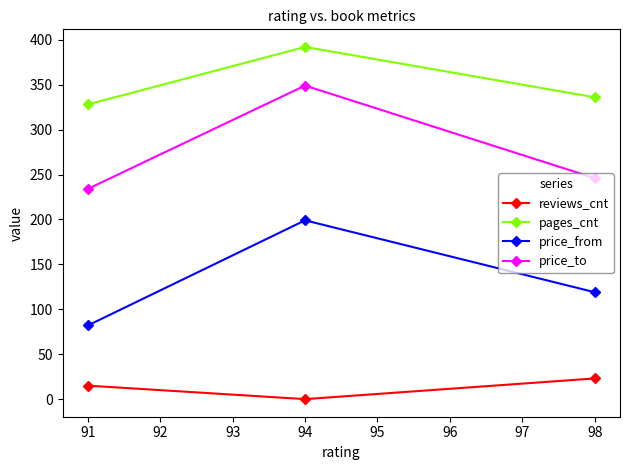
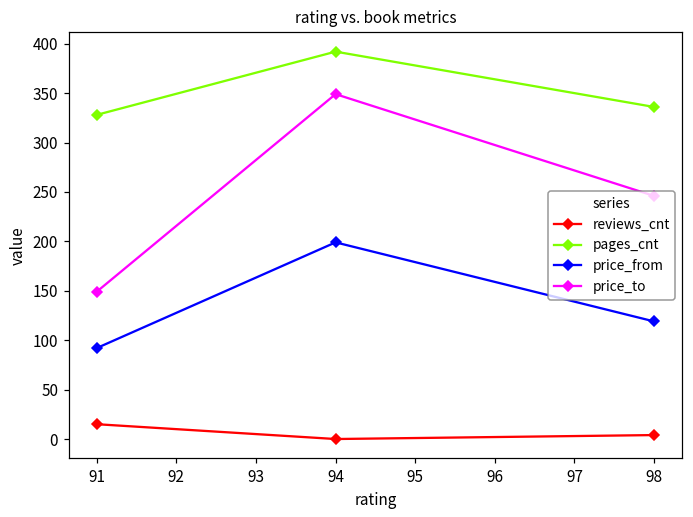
price_from, 91: 80 -> 90
price_to, 91: 230 -> 150
reviews_cnt, 98: 20 -> 0
